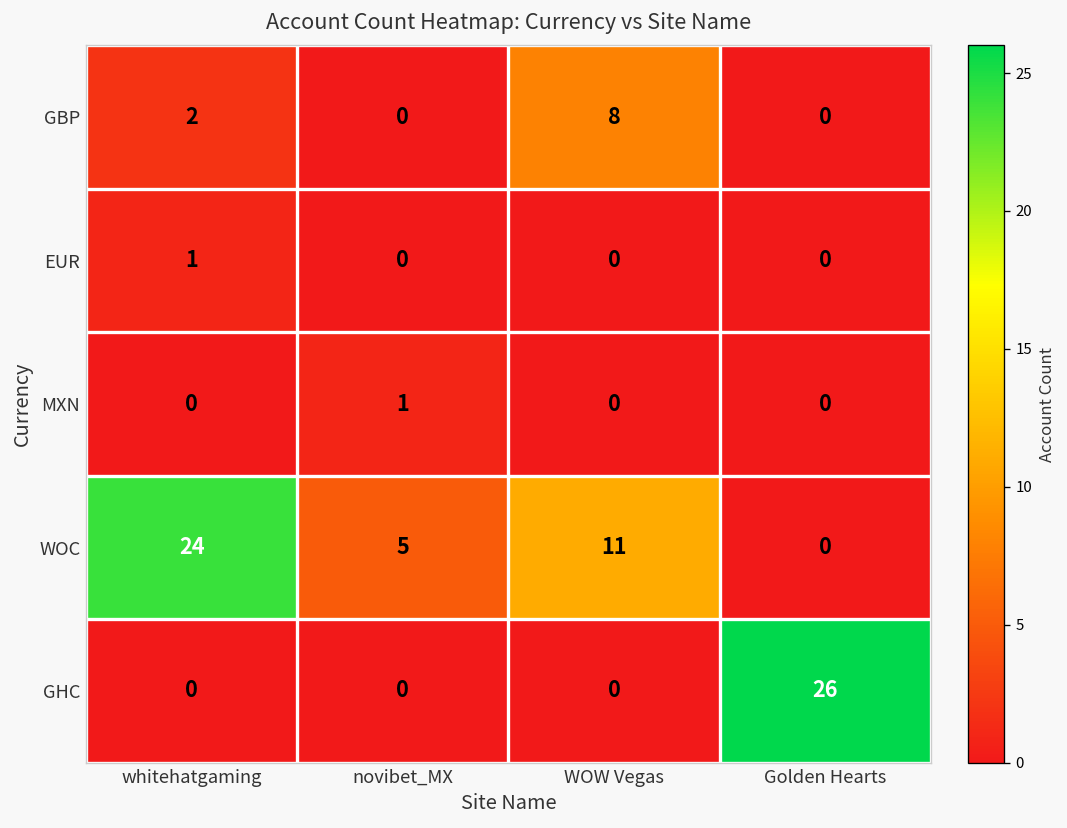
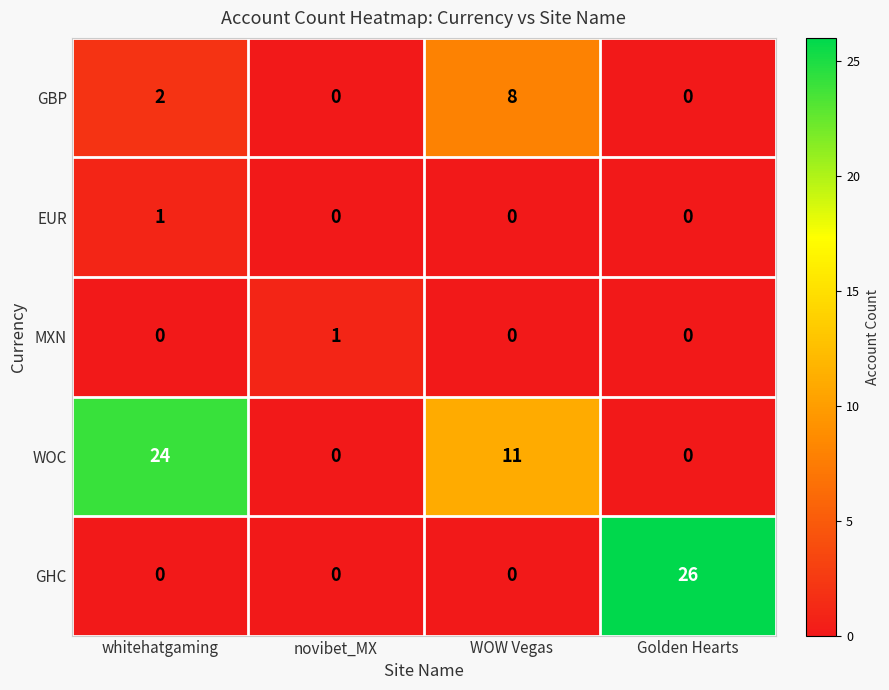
WOC, novibet_MX: 5 -> 0
